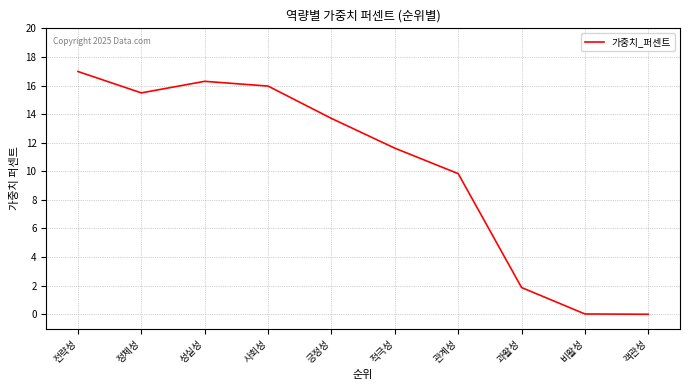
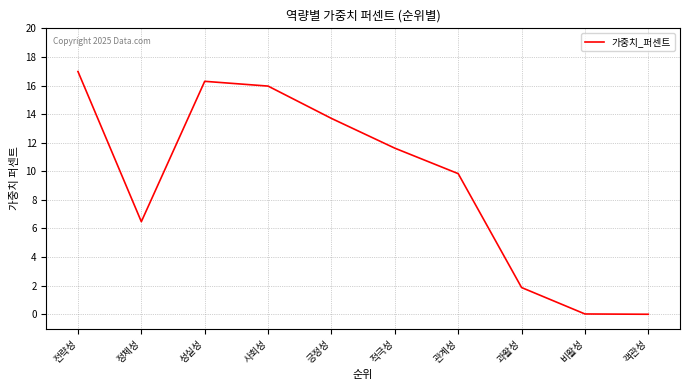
정체성: 15.5 -> 6.5
